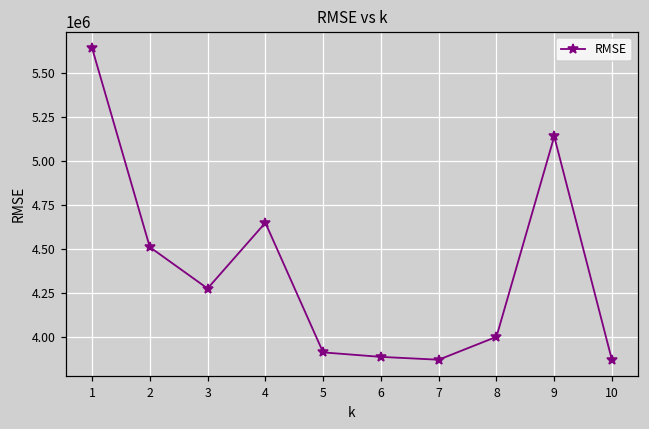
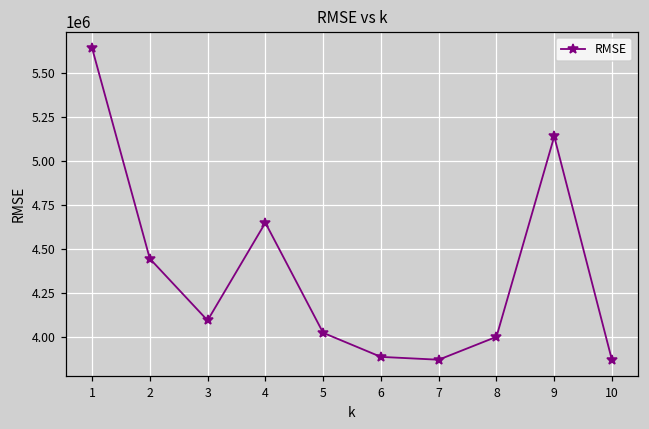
2: 4510000 -> 4450000
3: 4280000 -> 4090000
5: 3910000 -> 4020000
